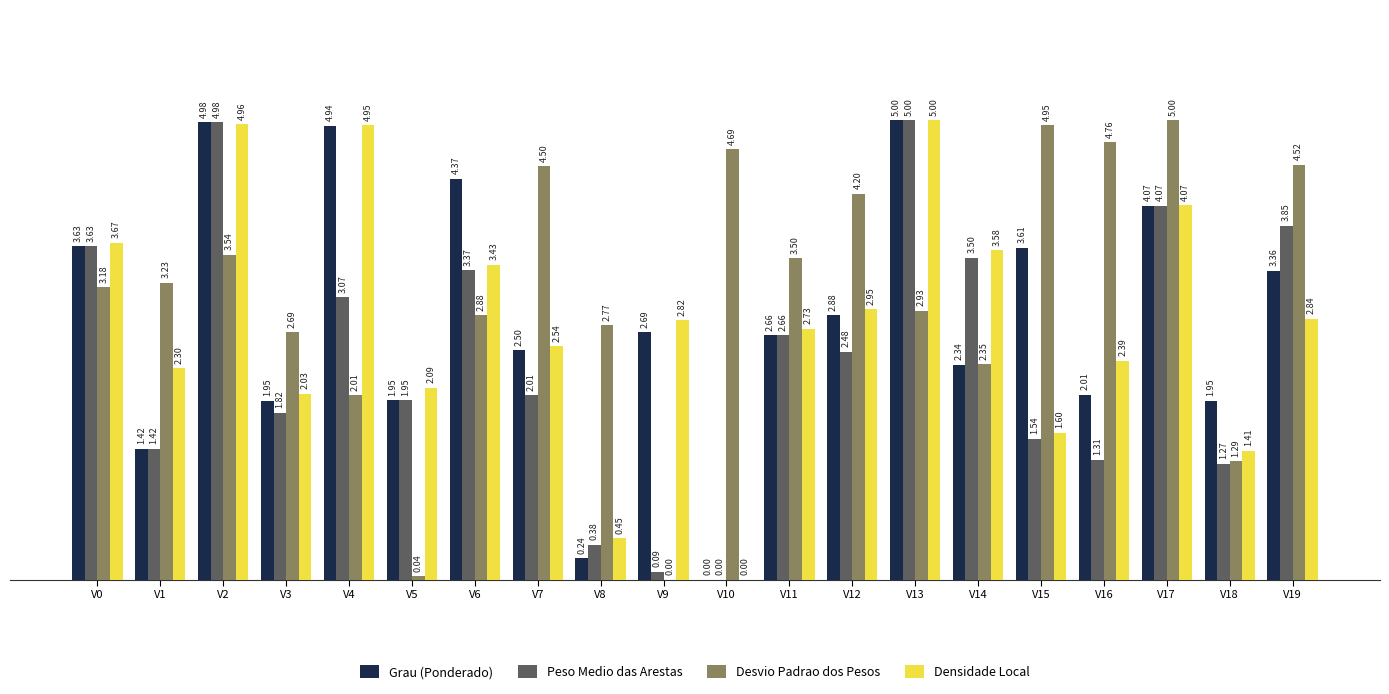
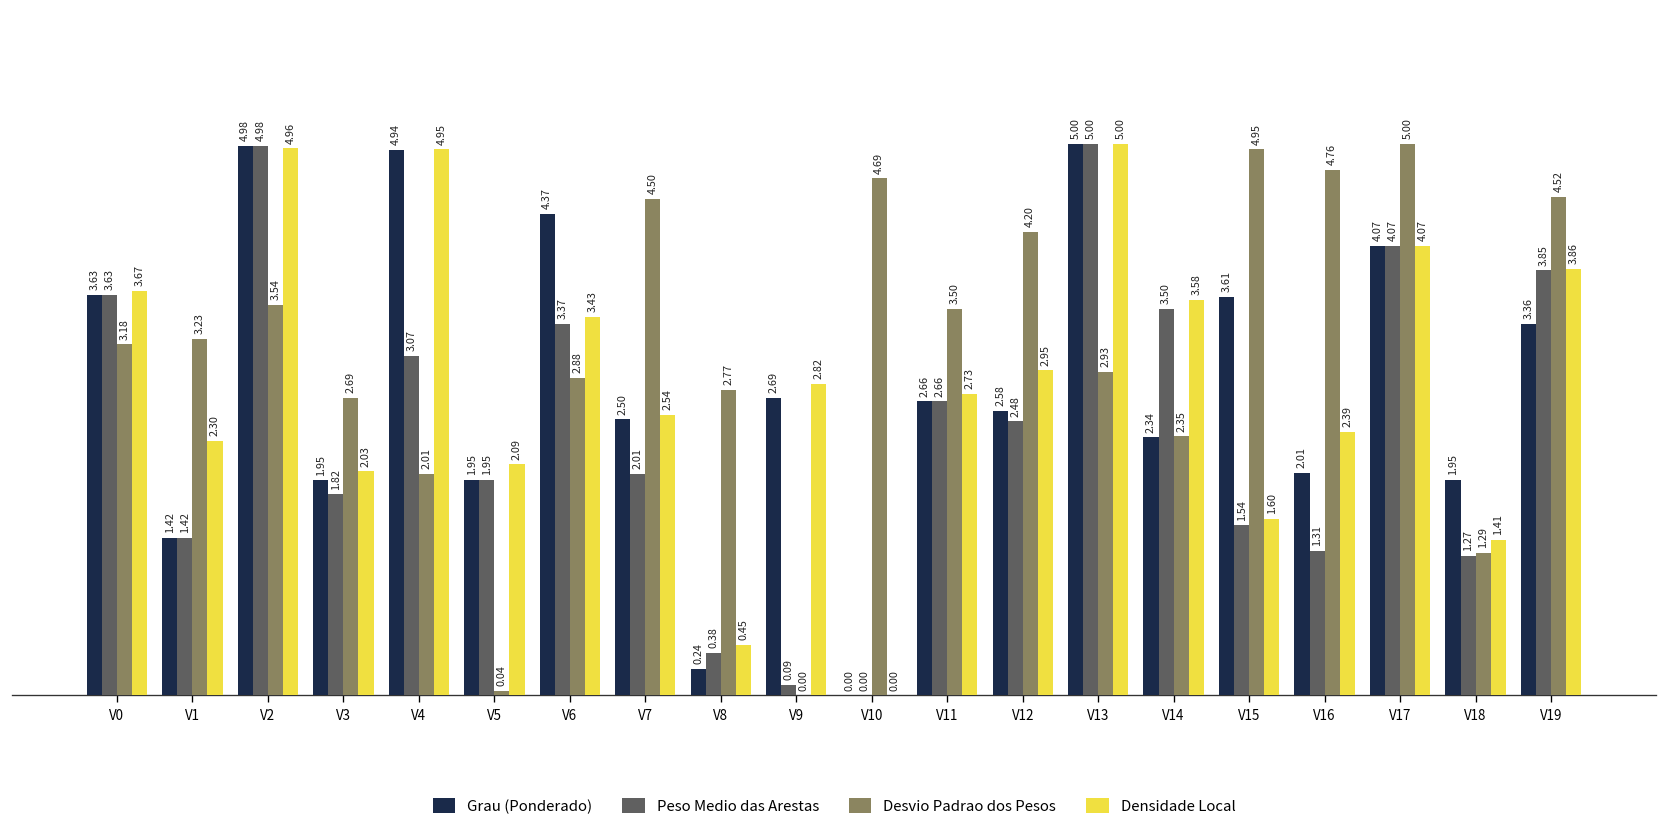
Grau (Ponderado), V12: 2.88 -> 2.58
Densidade Local, V19: 2.84 -> 3.86
